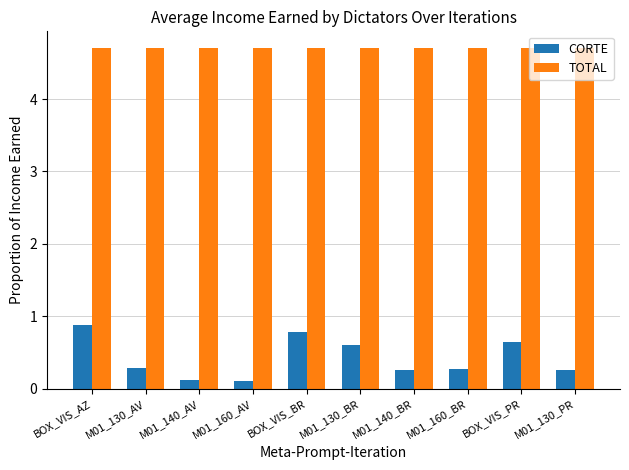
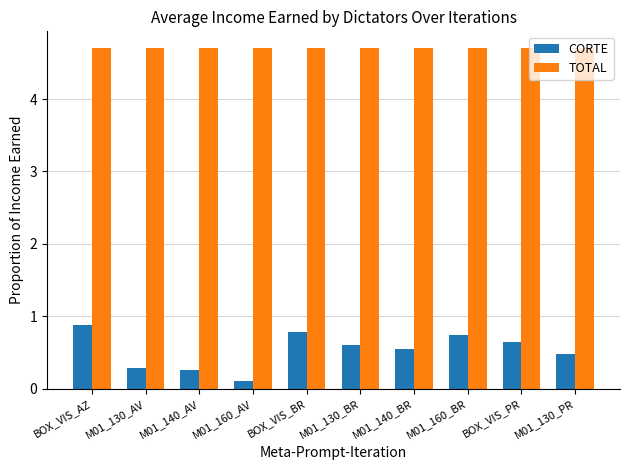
CORTE, M01_140_AV: 0.1 -> 0.3
CORTE, M01_140_BR: 0.3 -> 0.6
CORTE, M01_160_BR: 0.3 -> 0.7
CORTE, M01_130_PR: 0.3 -> 0.5
